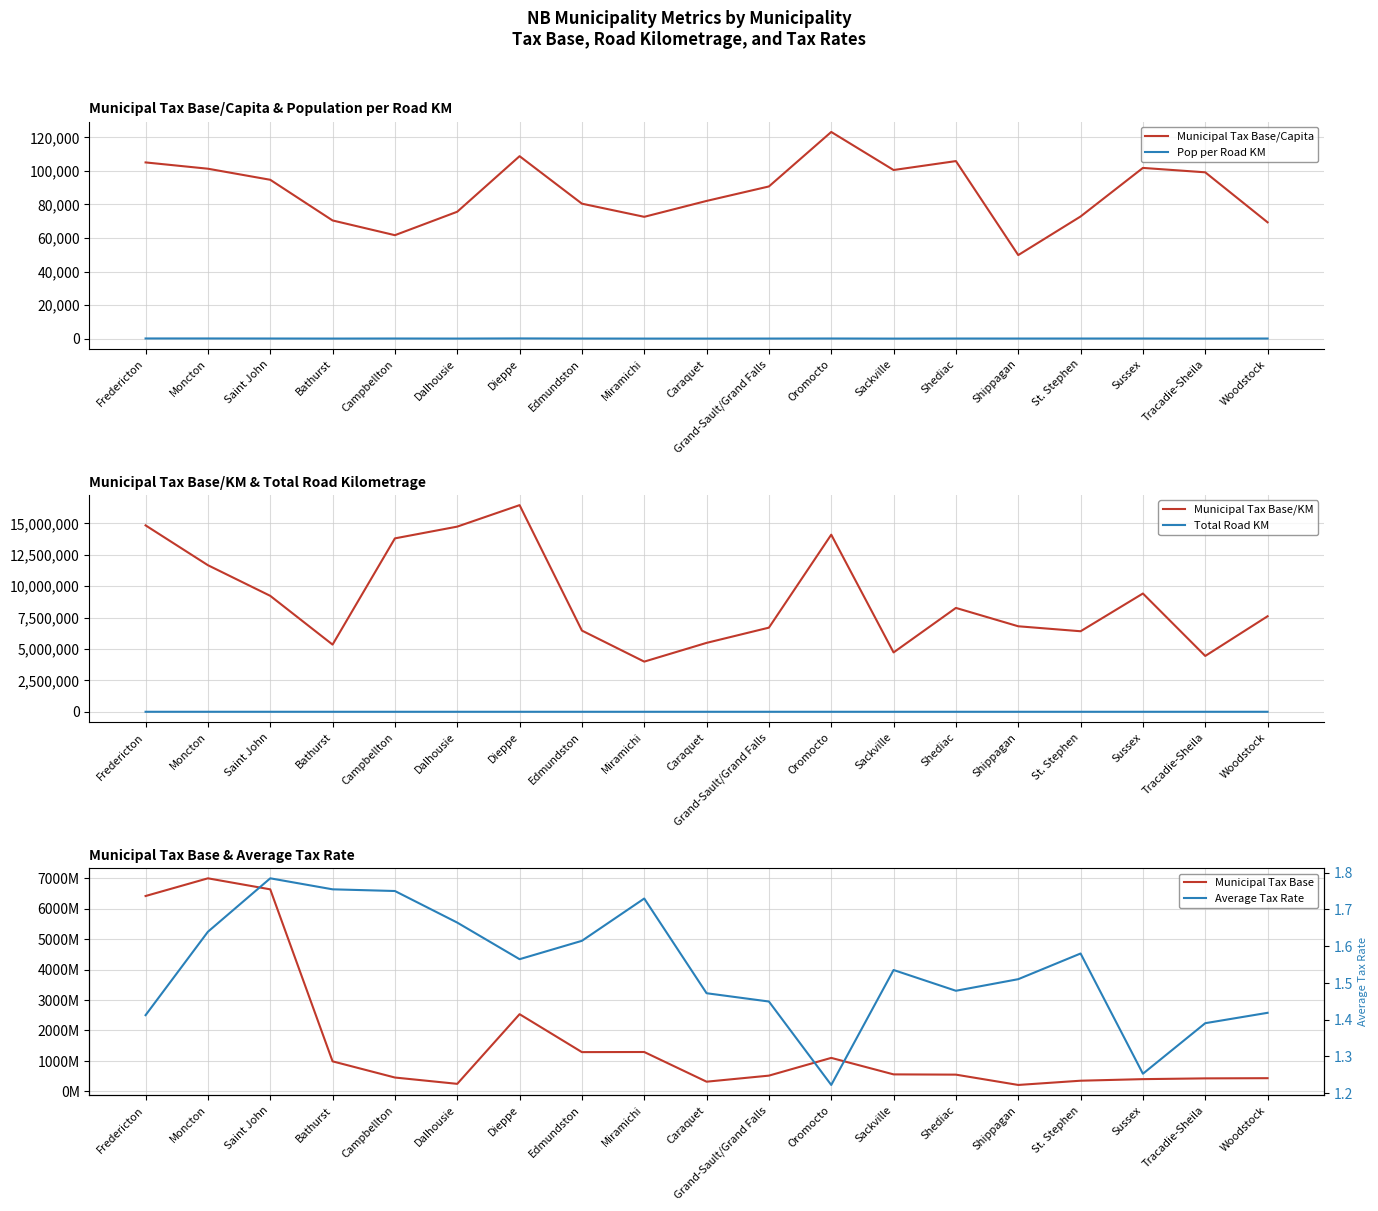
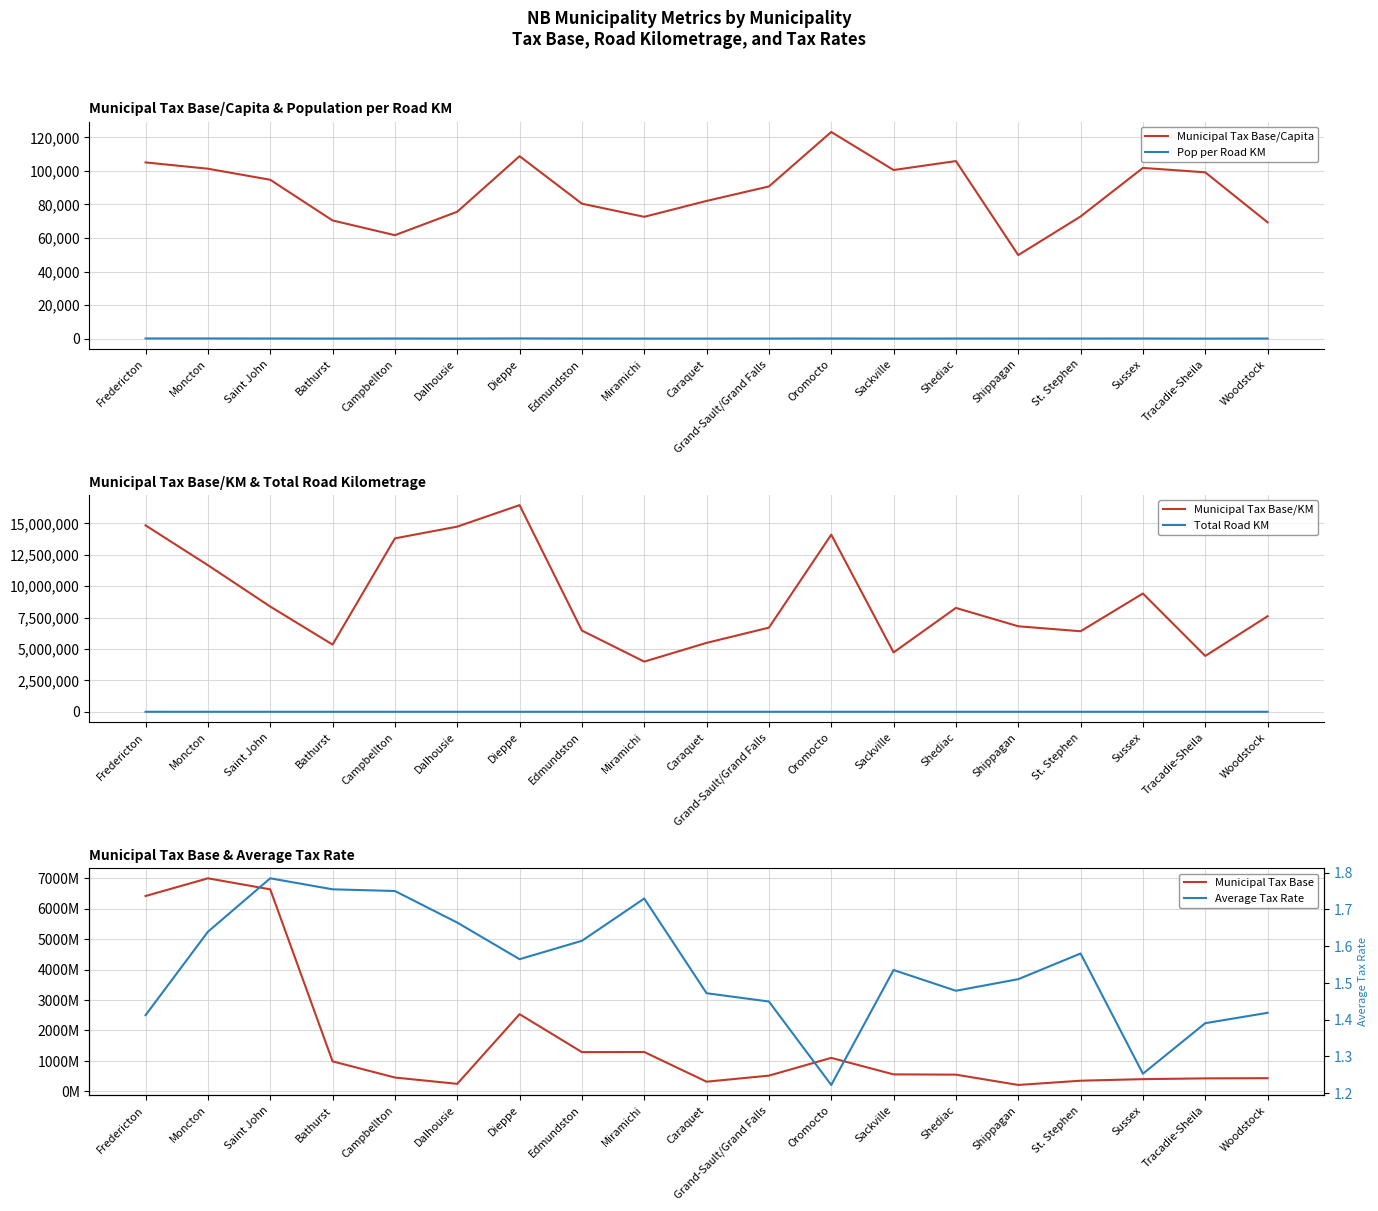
Municipal Tax Base/KM & Total Road Kilometrage, Municipal Tax Base/KM, Saint John: 9,200,000 -> 8,400,000
